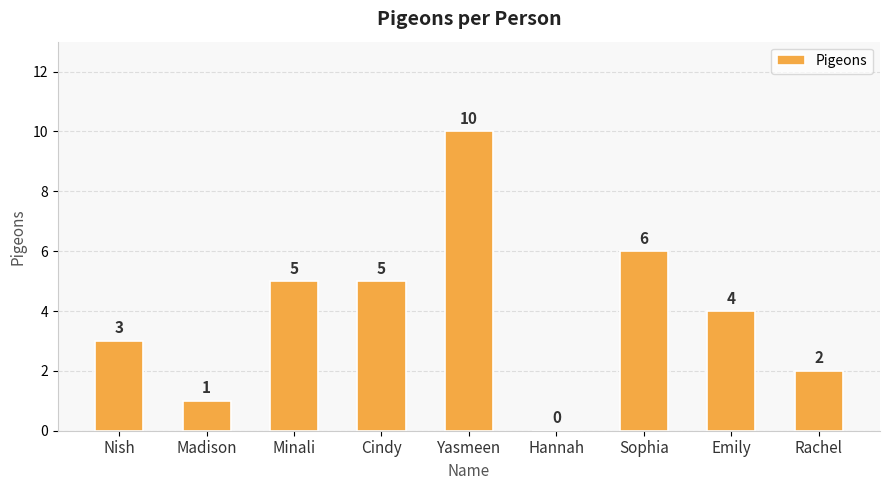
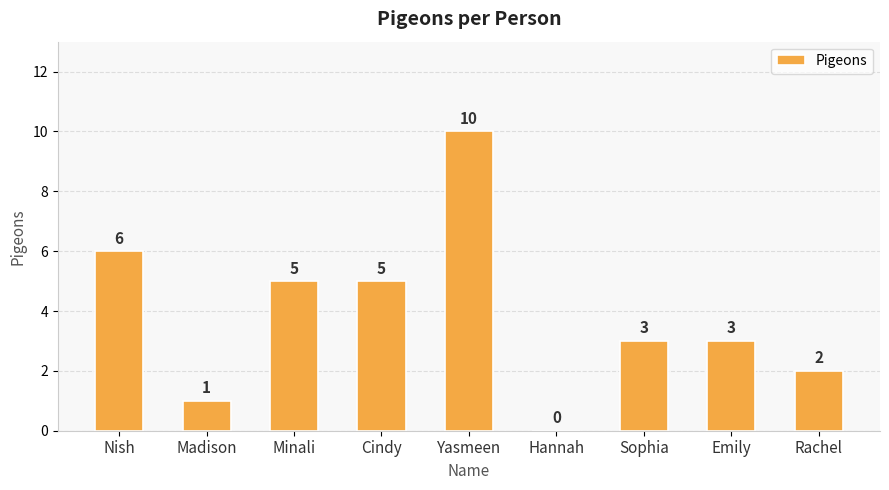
Nish: 3 -> 6
Sophia: 6 -> 3
Emily: 4 -> 3
